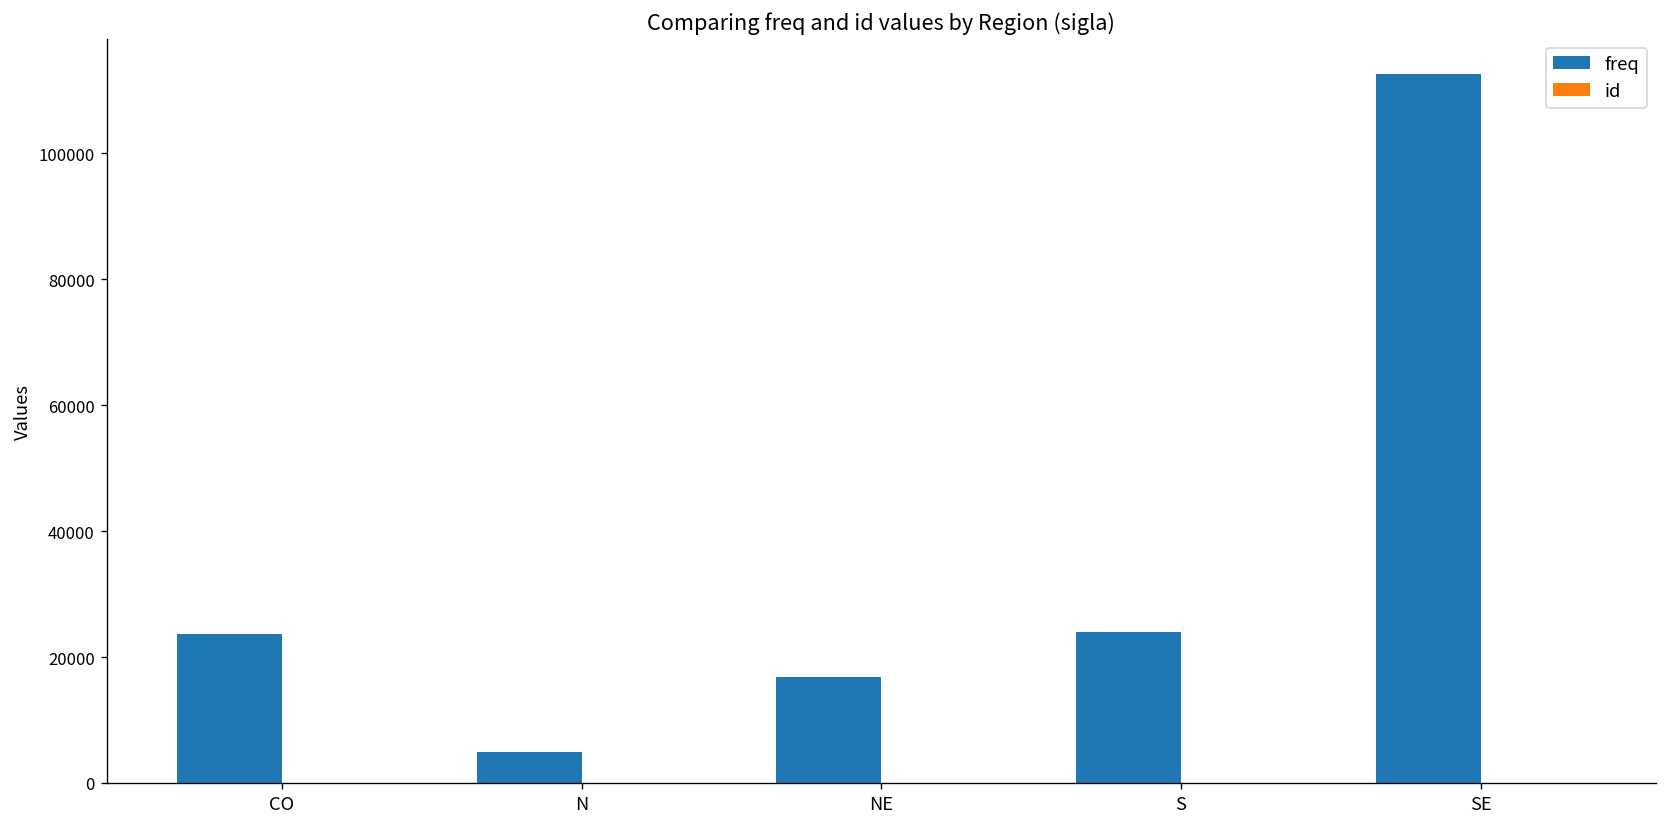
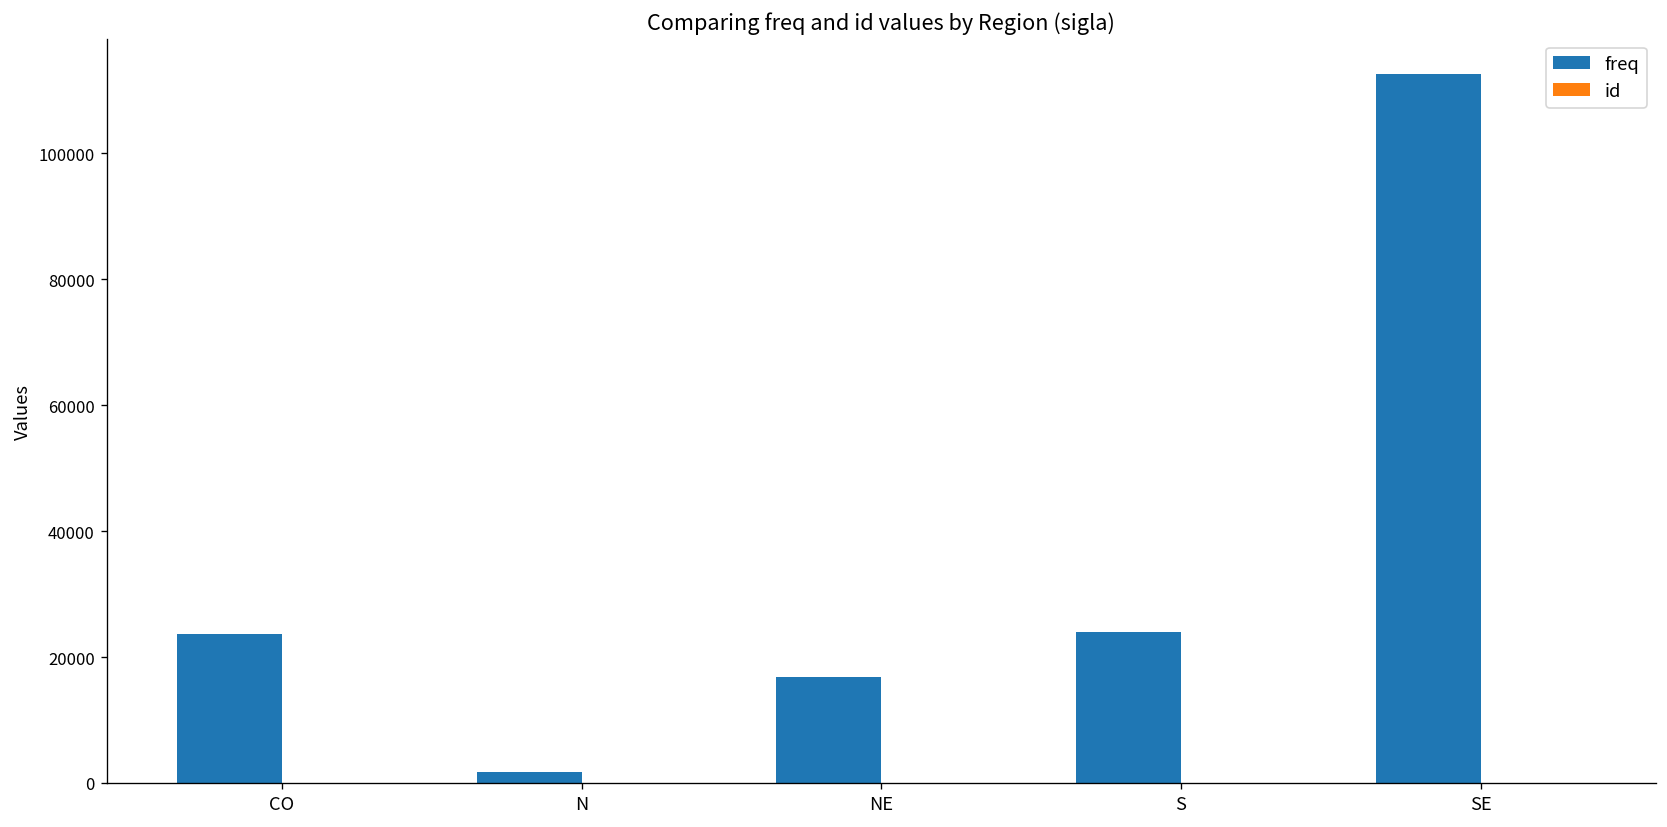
freq, N: 5000 -> 2000
